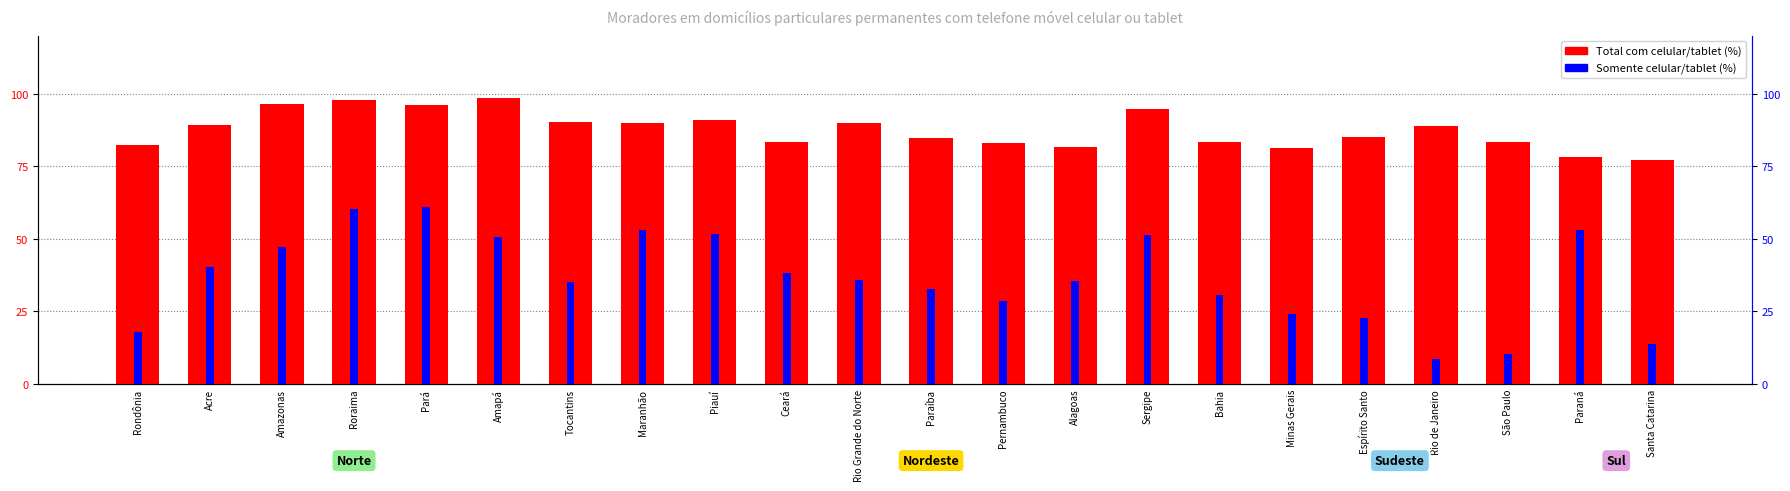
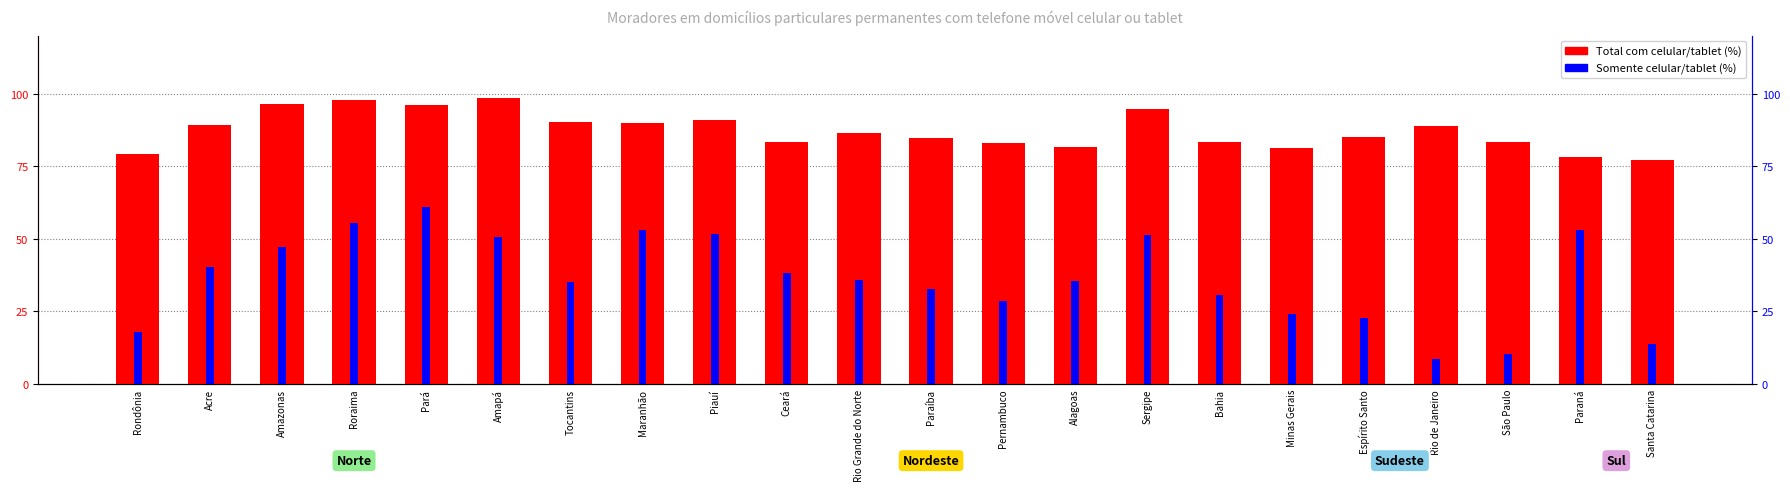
Total com celular/tablet (%), Rondônia: 83 -> 79
Somente celular/tablet (%), Roraima: 60 -> 56
Total com celular/tablet (%), Rio Grande do Norte: 90 -> 87
